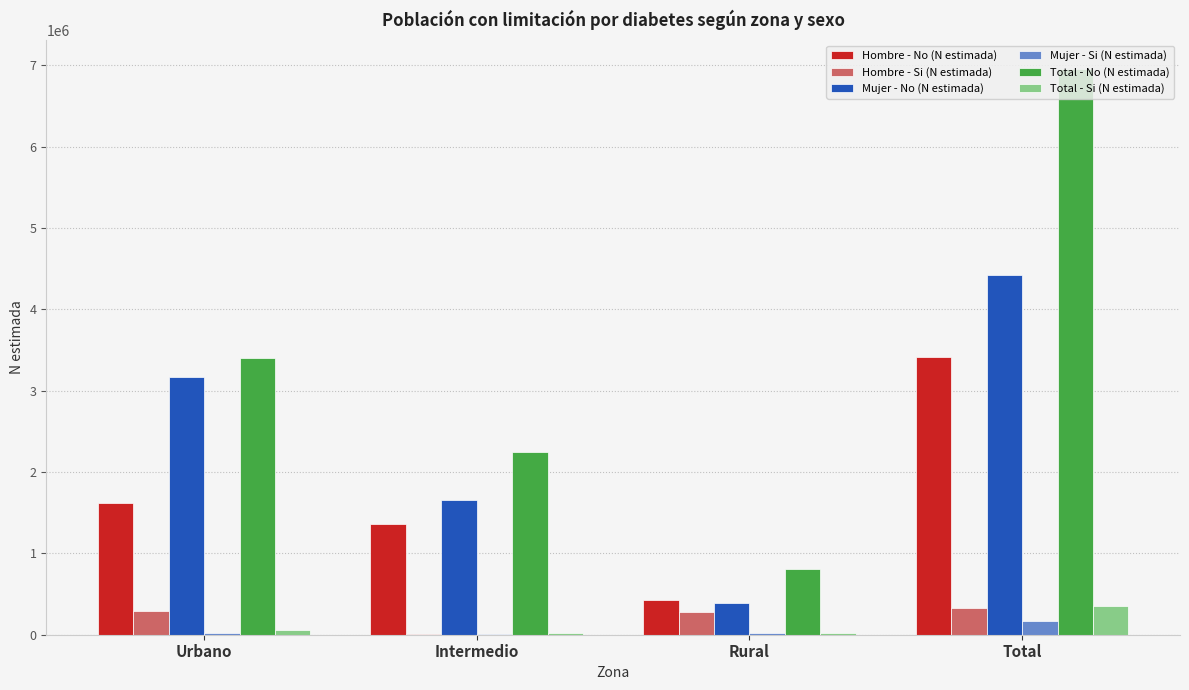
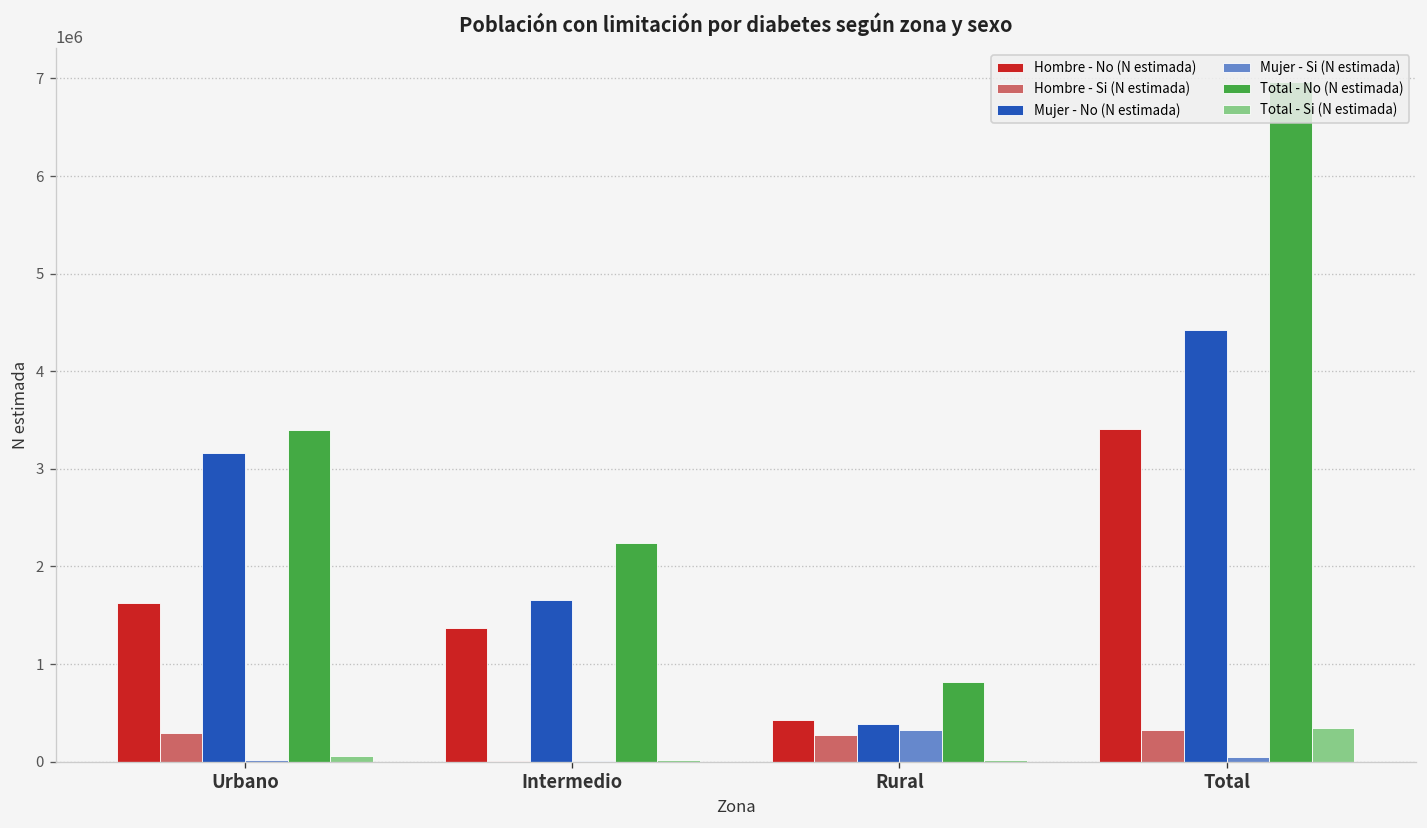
Mujer - Si (N estimada), Rural: 0 -> 300000
Mujer - Si (N estimada), Total: 200000 -> 0
